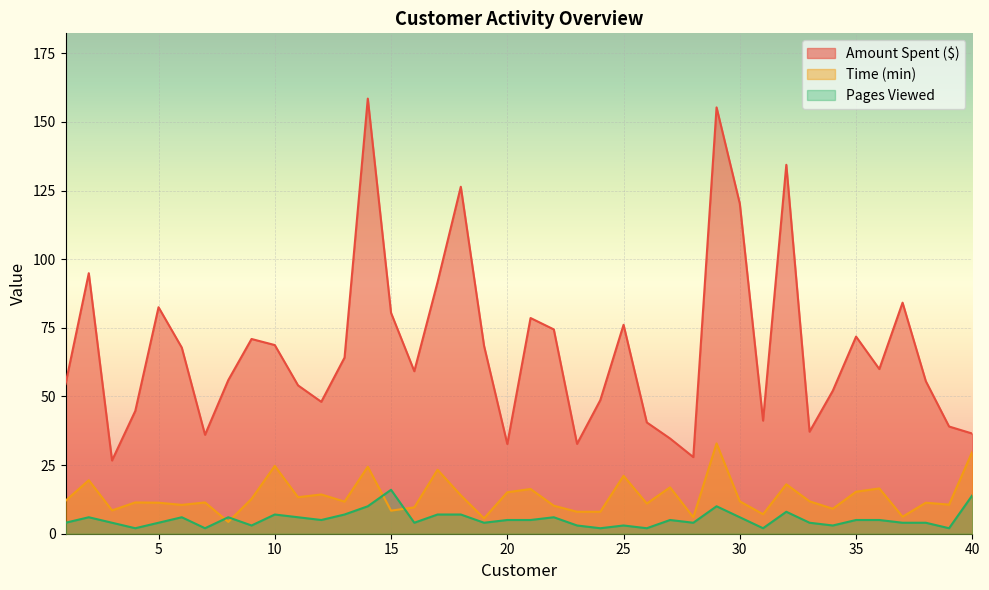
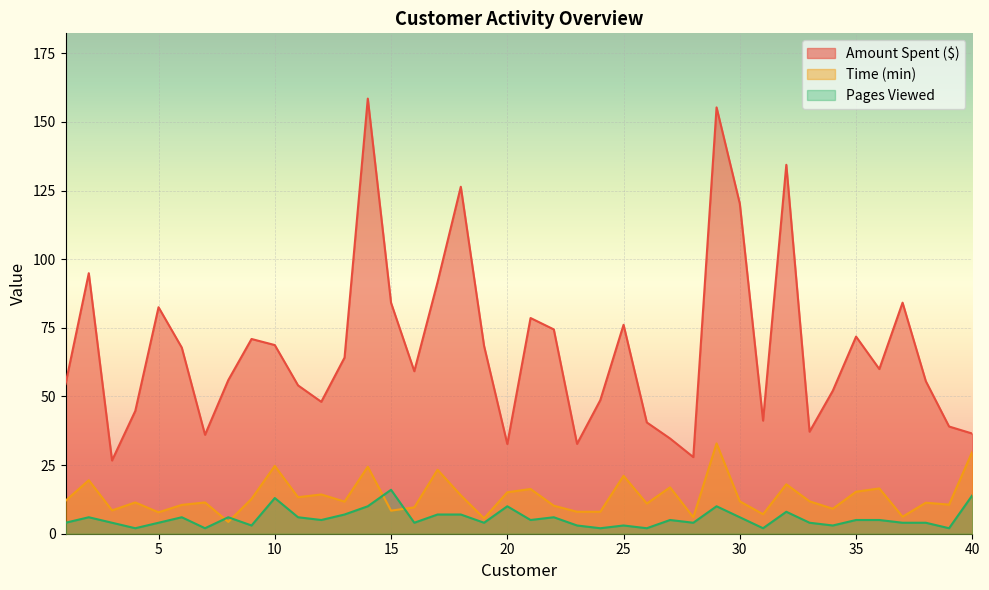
Time (min), 5: 11 -> 8
Pages Viewed, 10: 7 -> 13
Amount Spent ($), 15: 80 -> 84
Pages Viewed, 20: 5 -> 10
